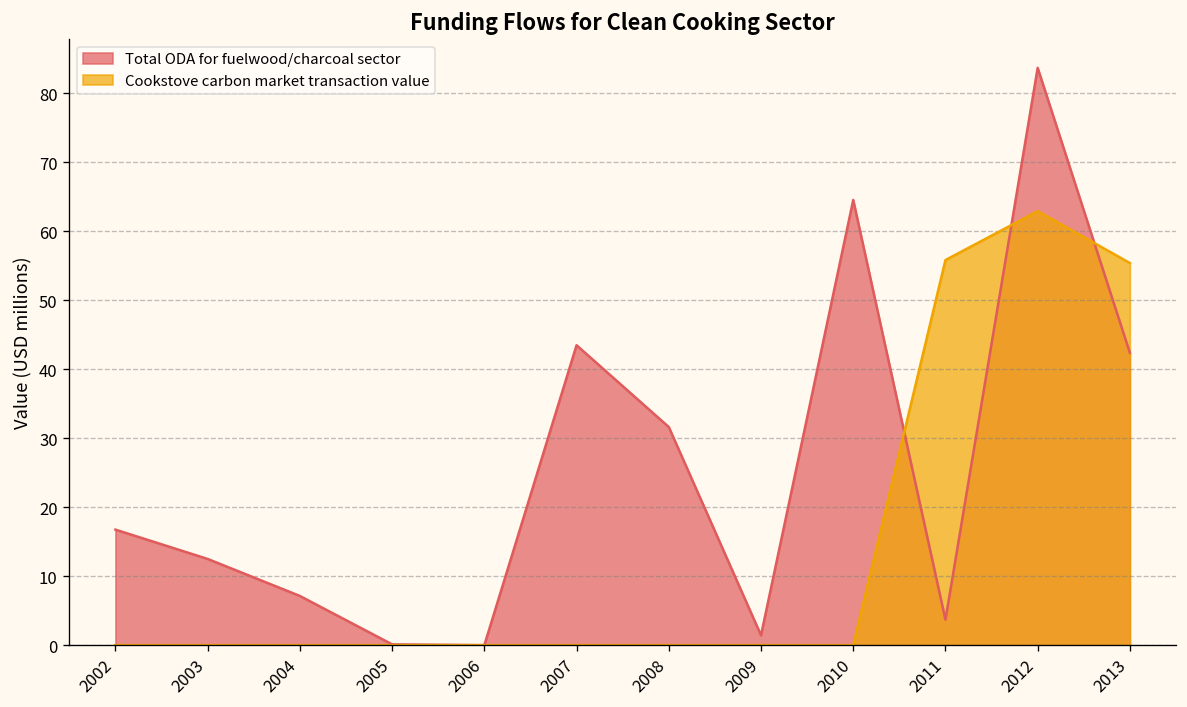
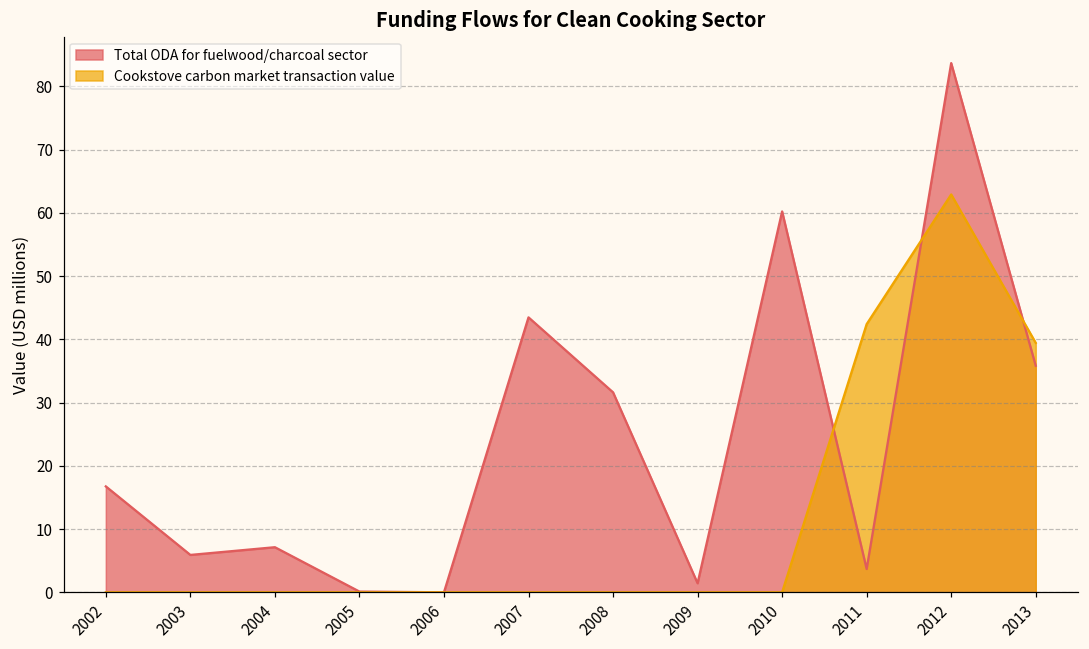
Total ODA for fuelwood/charcoal sector, 2003: 12 -> 6
Total ODA for fuelwood/charcoal sector, 2010: 65 -> 60
Cookstove carbon market transaction value, 2011: 56 -> 42
Total ODA for fuelwood/charcoal sector, 2013: 42 -> 36
Cookstove carbon market transaction value, 2013: 55 -> 39
